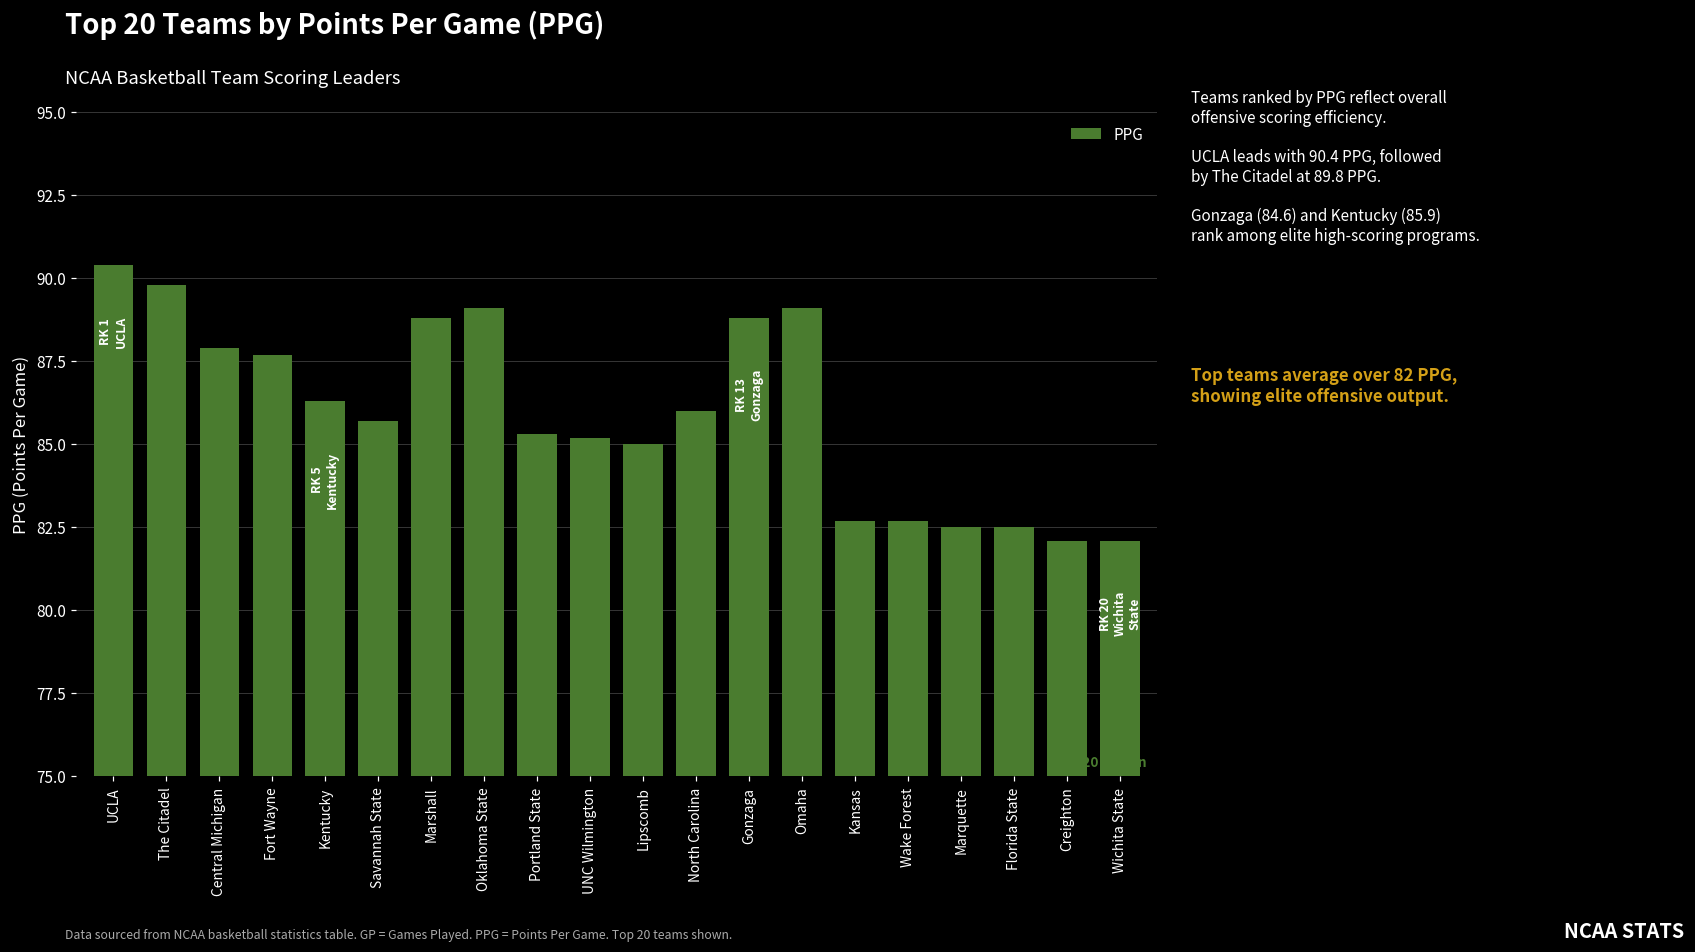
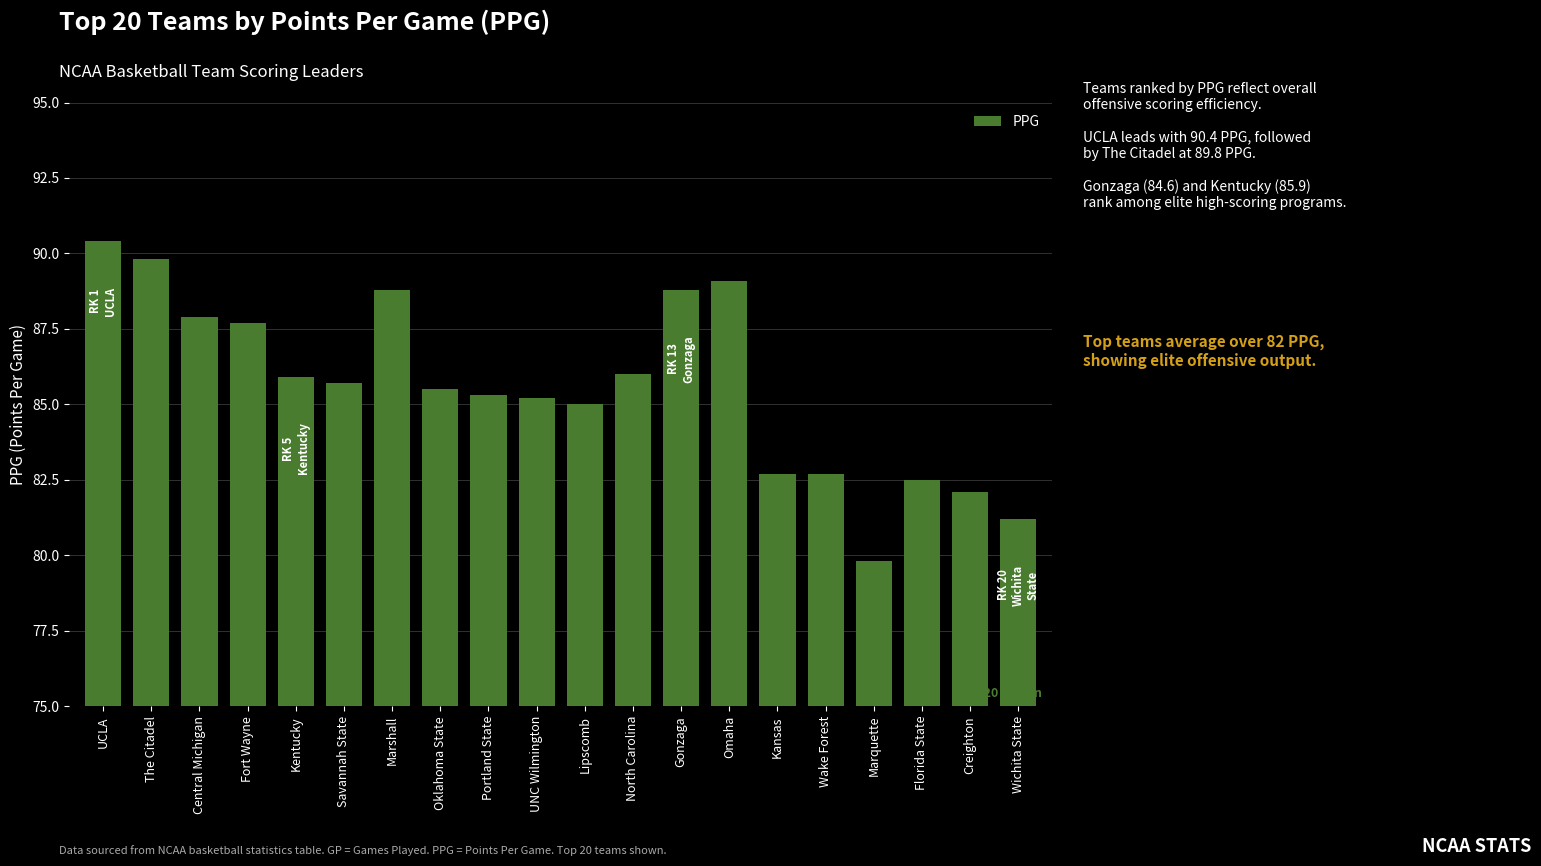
Kentucky: 86.3 -> 85.9
Oklahoma State: 89.1 -> 85.5
Marquette: 82.5 -> 79.8
Wichita State: 82.1 -> 81.2
